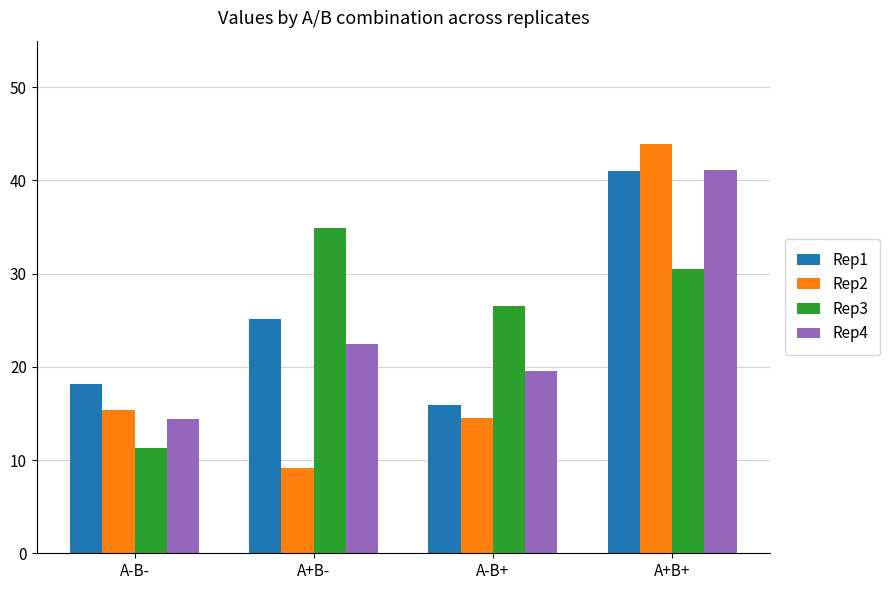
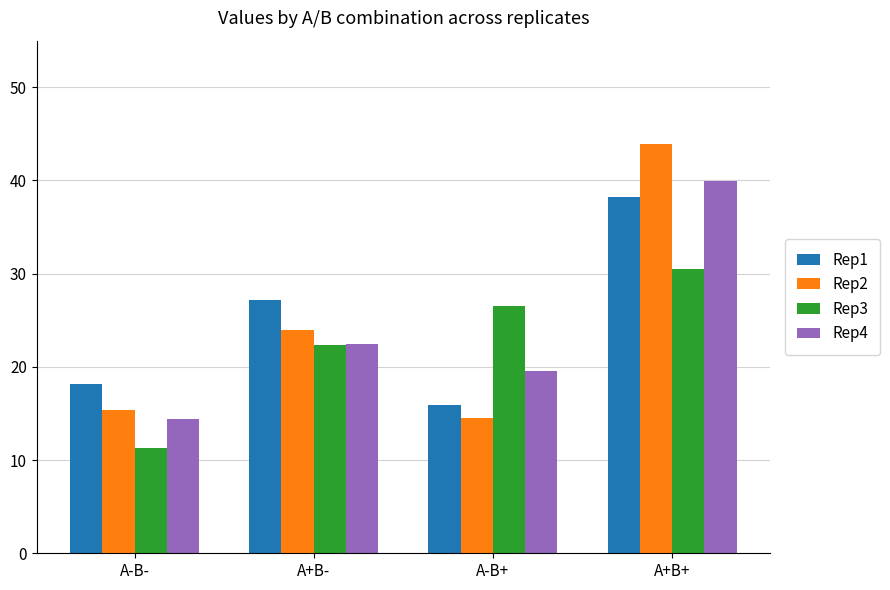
Rep1, A+B-: 25 -> 27
Rep2, A+B-: 9 -> 24
Rep3, A+B-: 35 -> 22
Rep1, A+B+: 41 -> 38
Rep4, A+B+: 41 -> 40
